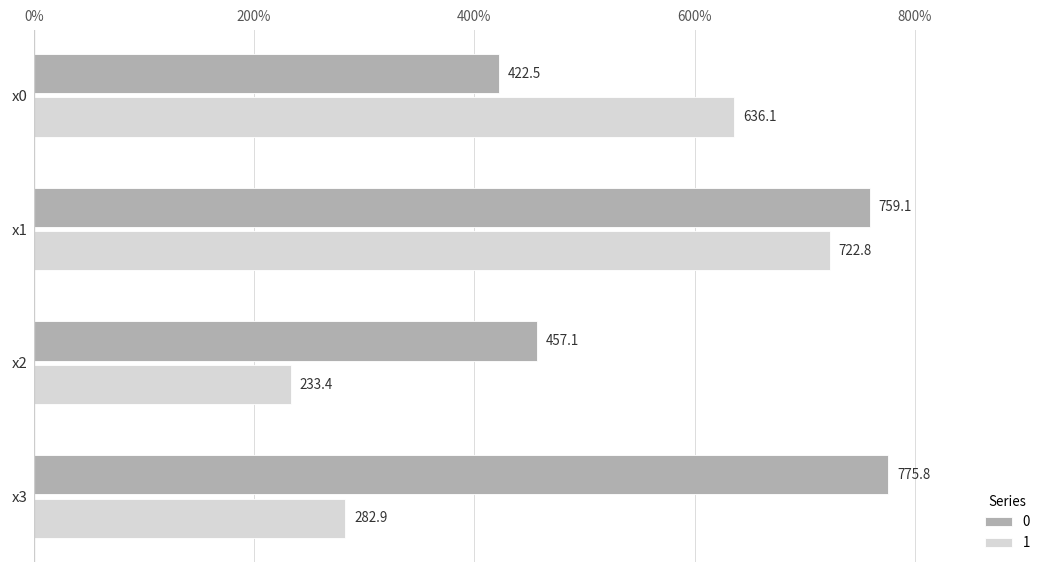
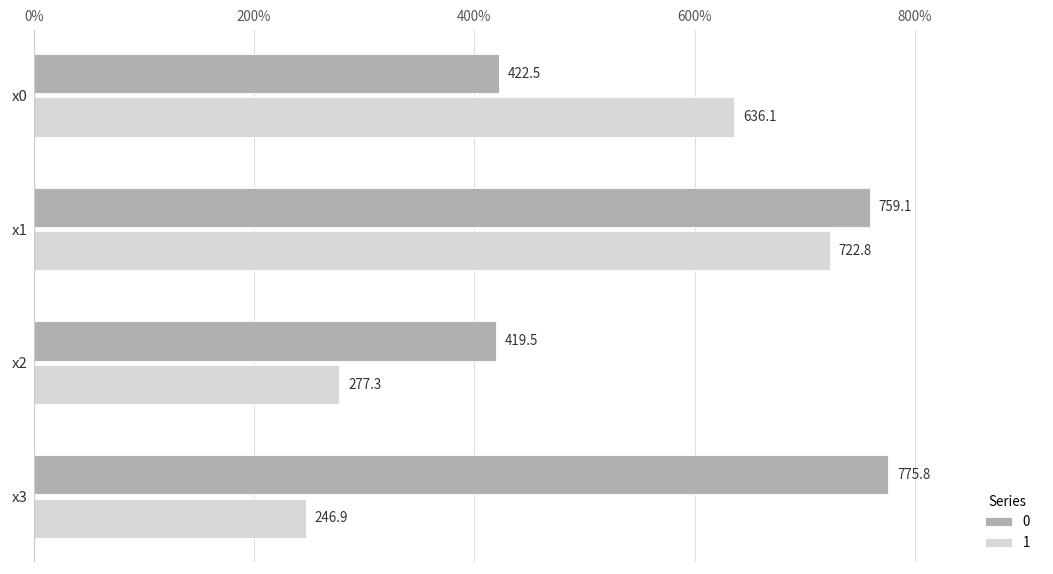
0, x2: 457.1 -> 419.5
1, x2: 233.4 -> 277.3
1, x3: 282.9 -> 246.9
